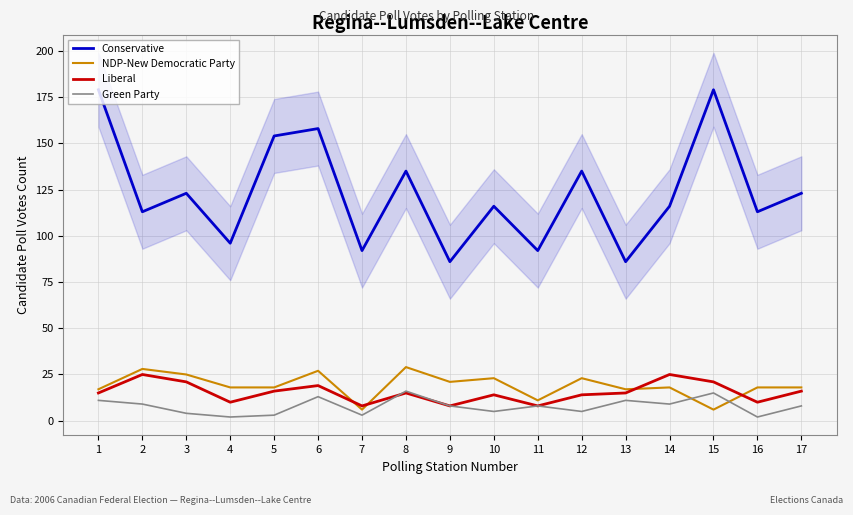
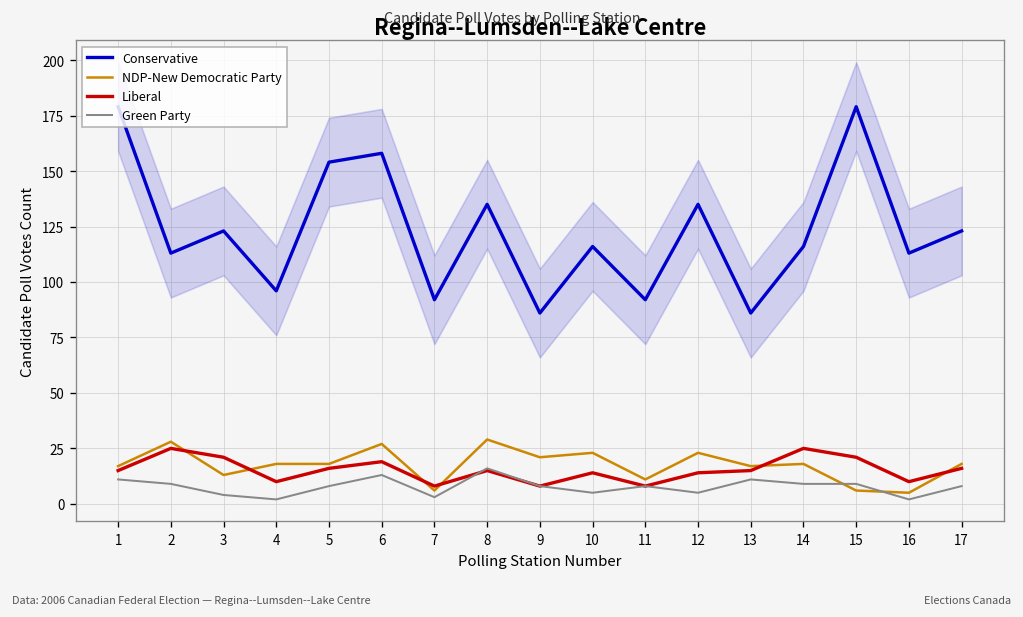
NDP-New Democratic Party, 3: 25 -> 13
Green Party, 5: 3 -> 8
Green Party, 15: 15 -> 9
NDP-New Democratic Party, 16: 18 -> 5
